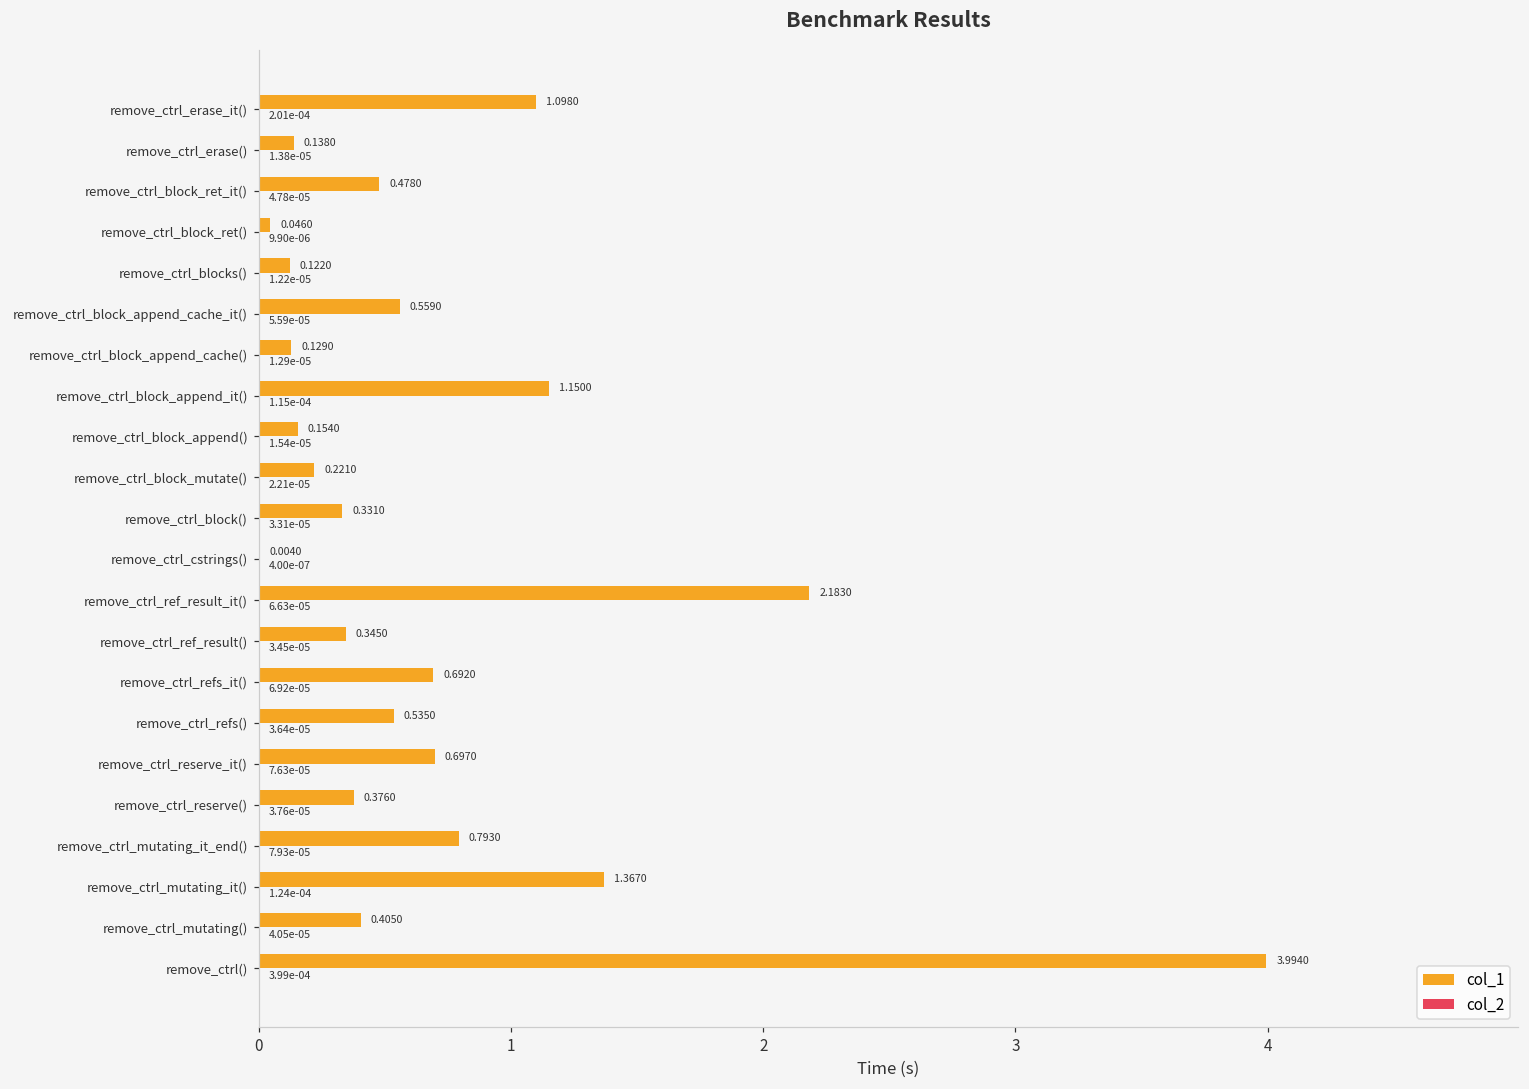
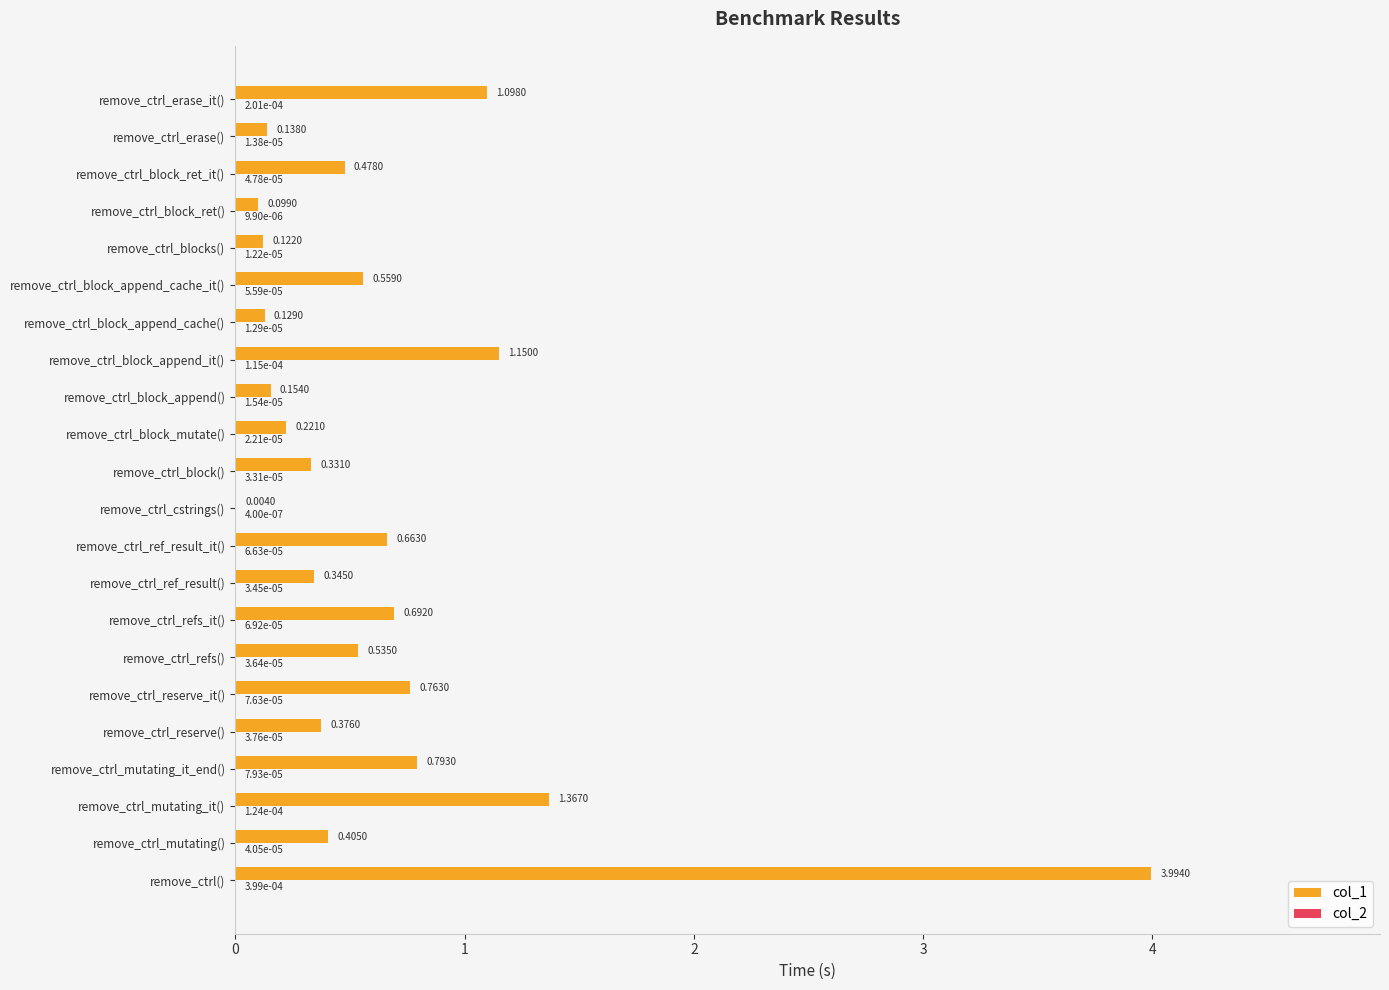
col_1, remove_ctrl_block_ret(): 0.0460 -> 0.0990
col_1, remove_ctrl_ref_result_it(): 2.1830 -> 0.6630
col_1, remove_ctrl_reserve_it(): 0.6970 -> 0.7630
